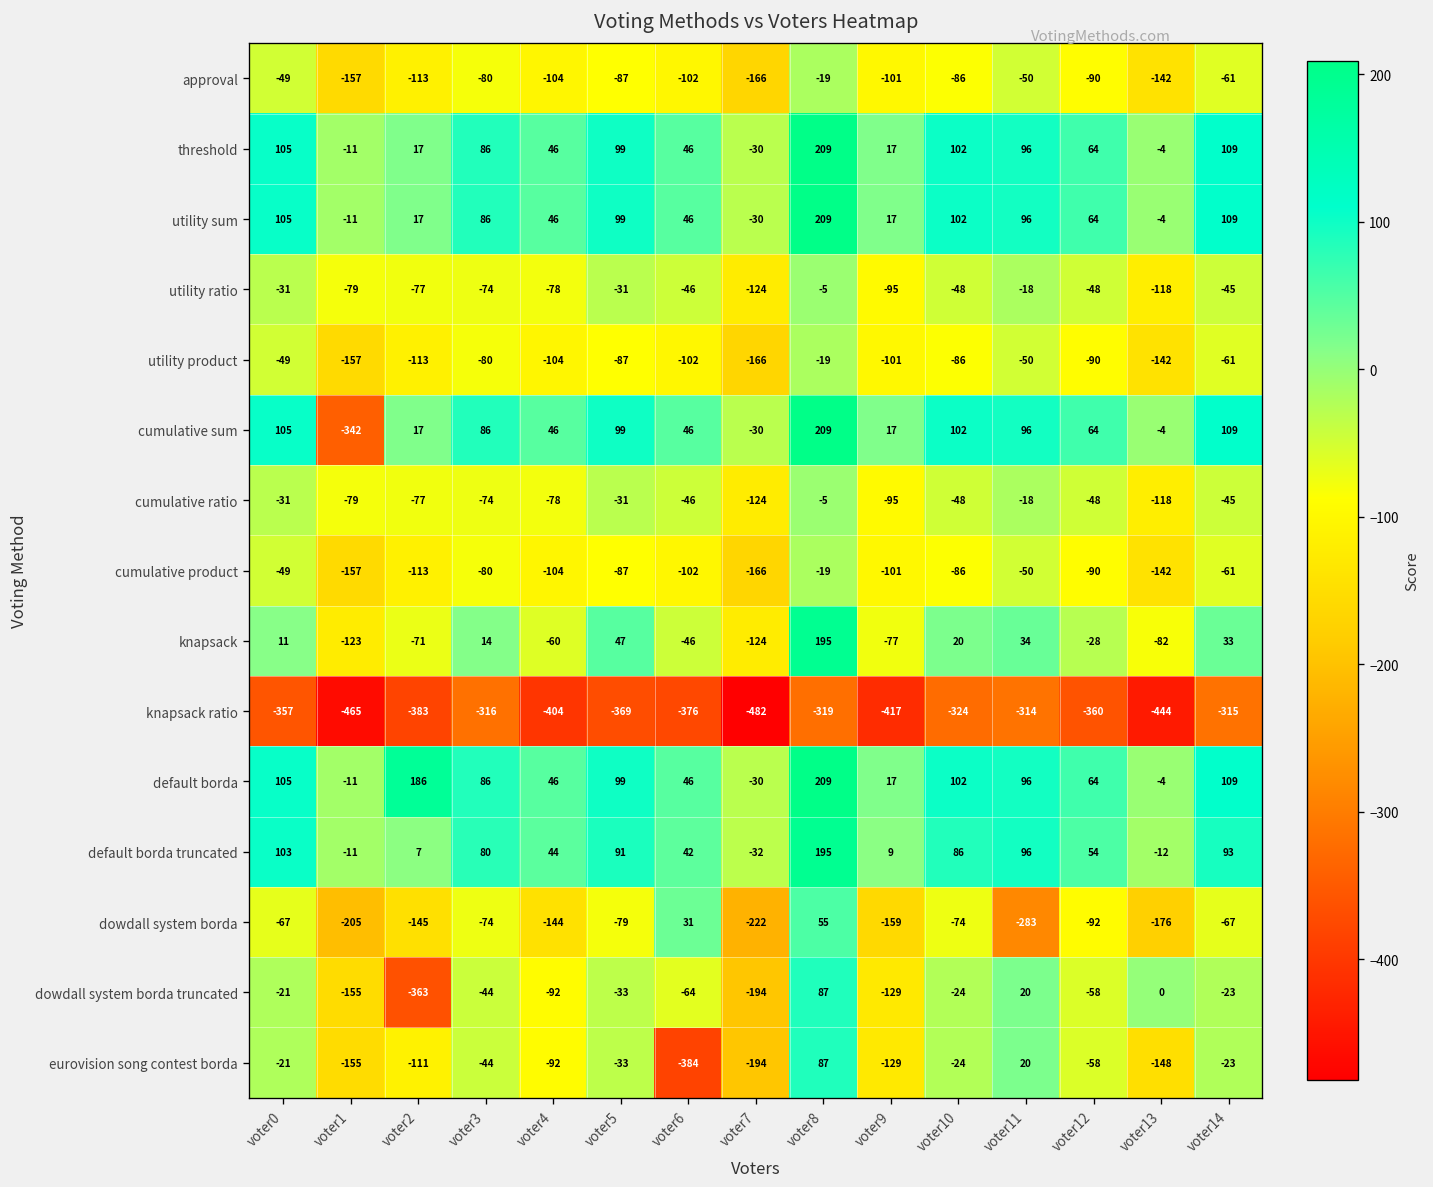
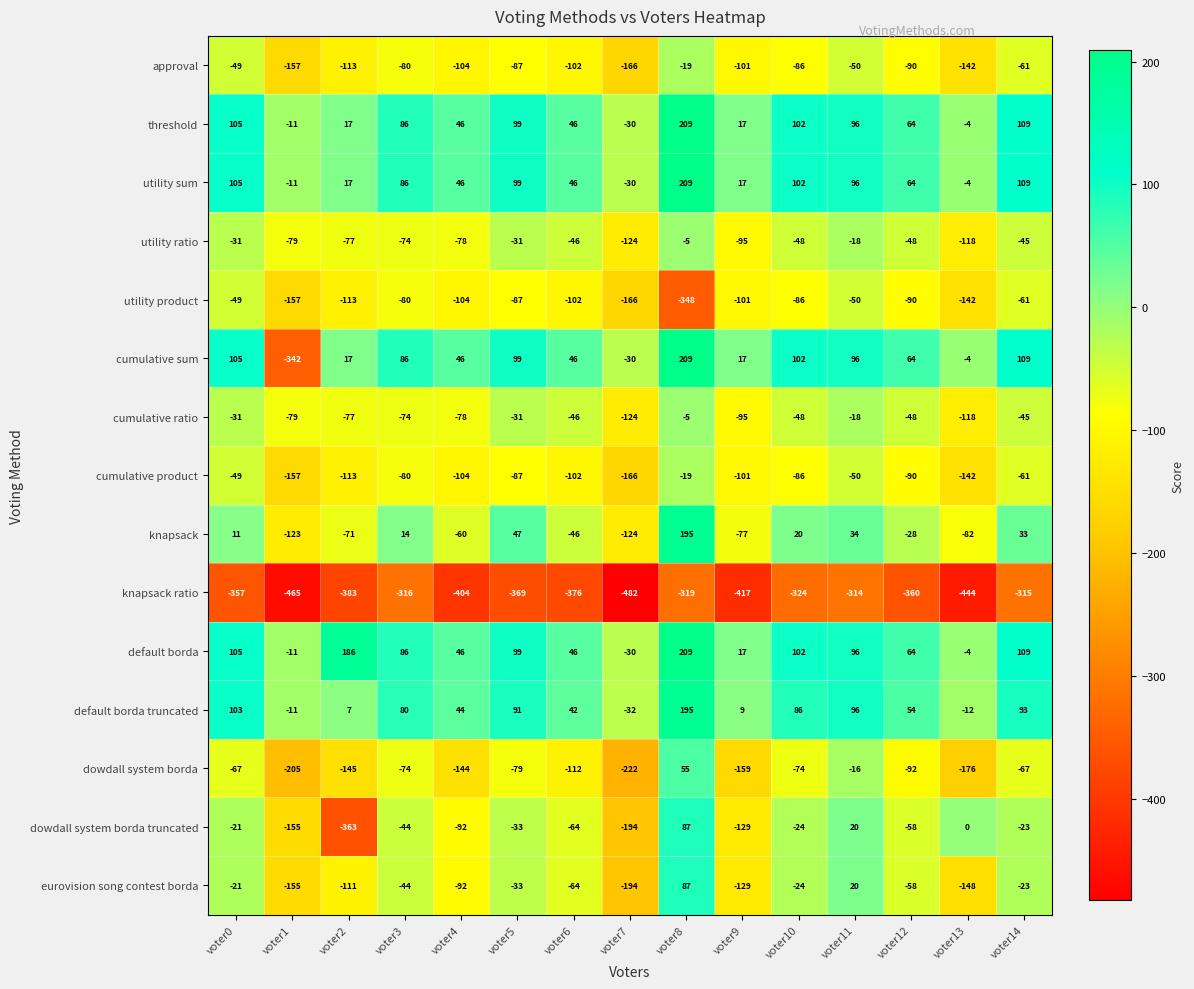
utility product, voter8: -19 -> -348
dowdall system borda, voter6: 31 -> -112
dowdall system borda, voter11: -283 -> -16
eurovision song contest borda, voter6: -384 -> -64
